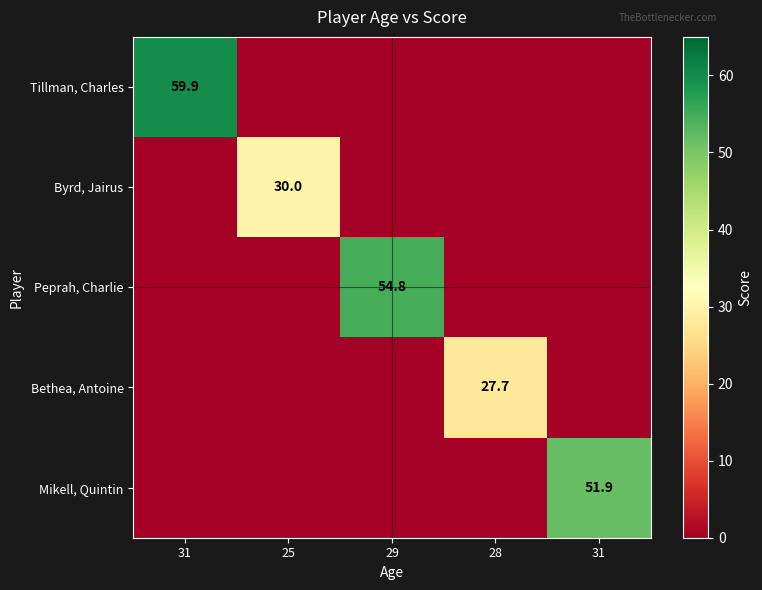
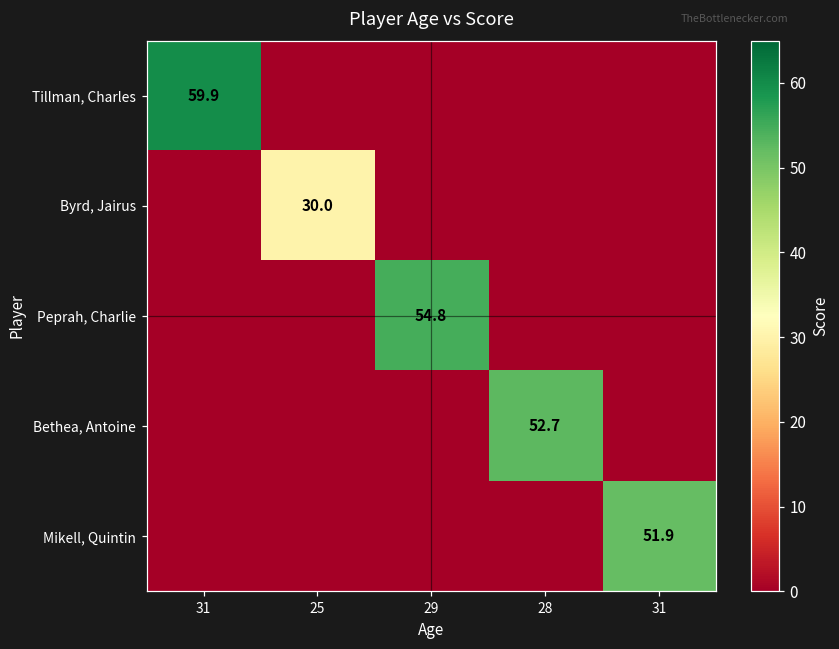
Bethea, Antoine, 28: 27.7 -> 52.7
